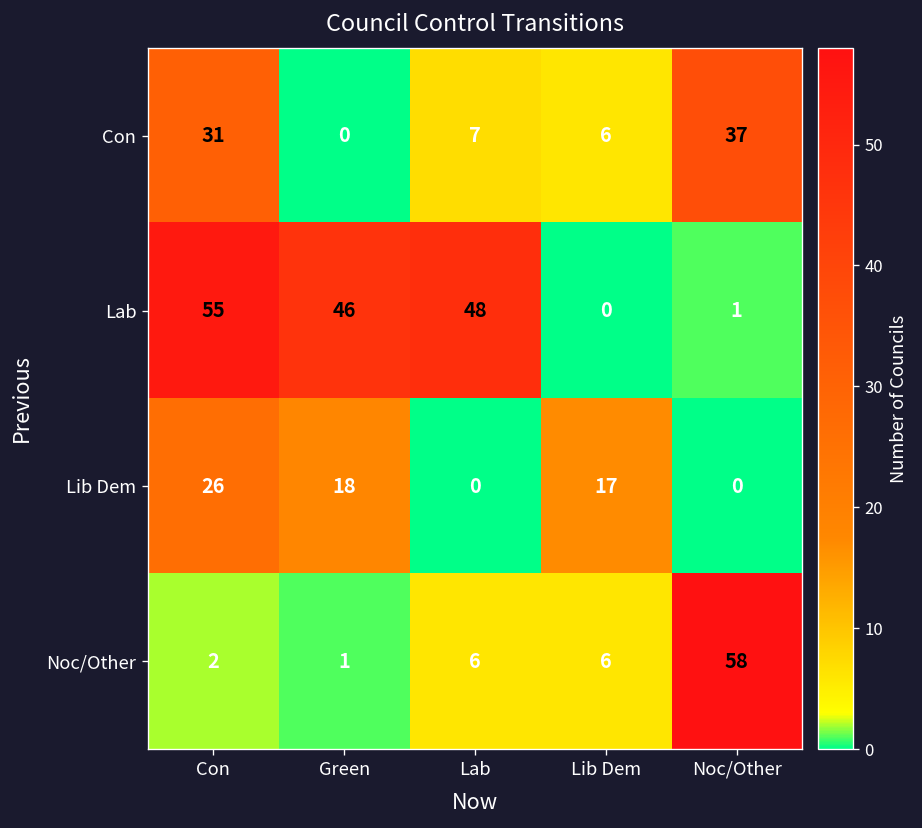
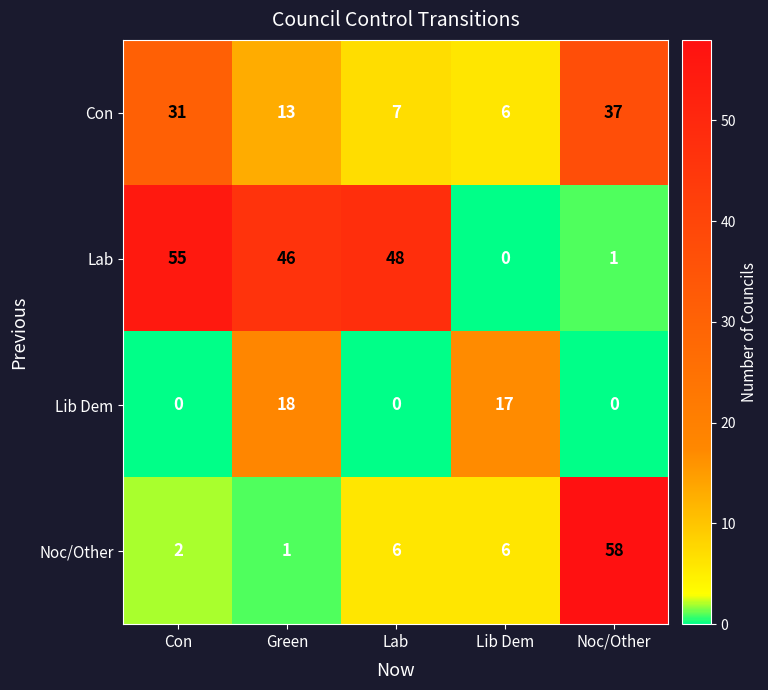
Con, Green: 0 -> 13
Lib Dem, Con: 26 -> 0
